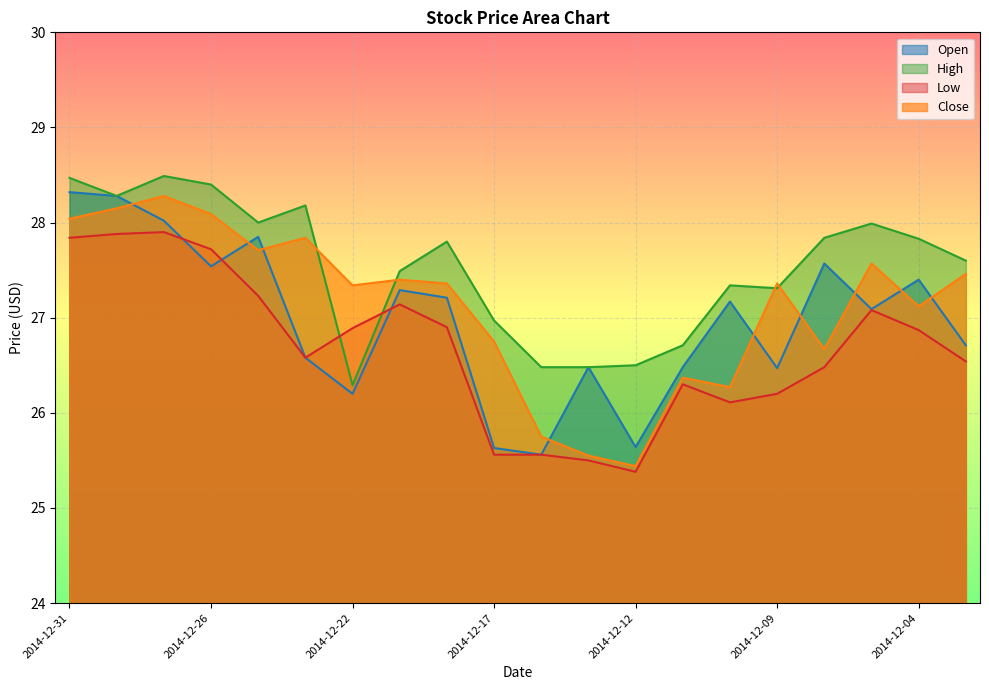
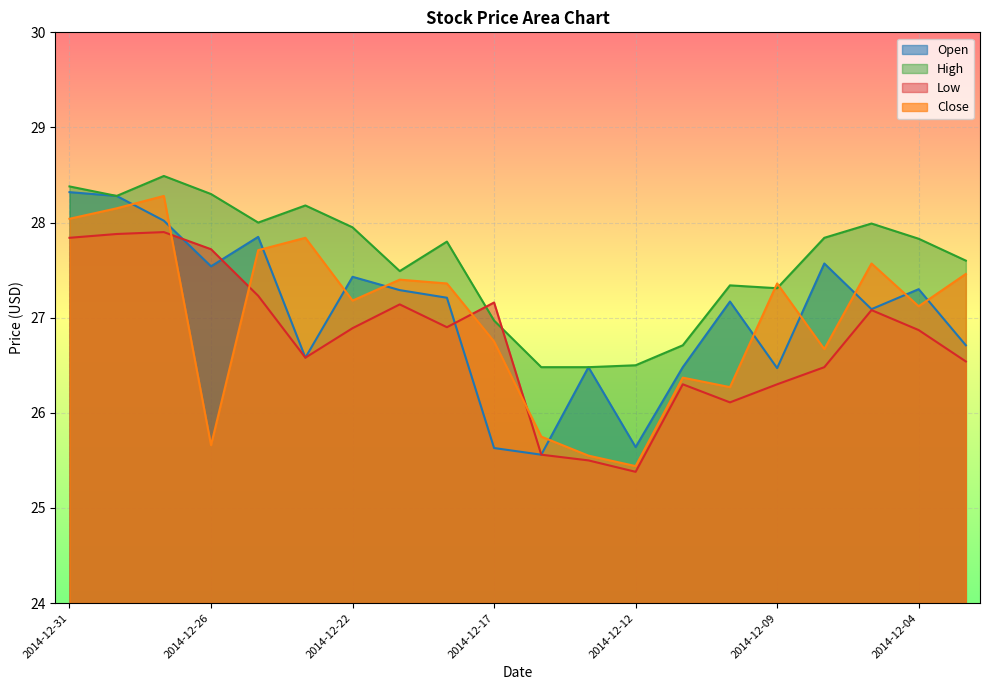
High, 2014-12-31: 28.5 -> 28.4
High, 2014-12-26: 28.4 -> 28.3
Close, 2014-12-26: 28.1 -> 25.7
Open, 2014-12-22: 26.2 -> 27.4
High, 2014-12-22: 26.3 -> 28.0
Close, 2014-12-22: 27.3 -> 27.2
Low, 2014-12-17: 25.6 -> 27.2
Low, 2014-12-09: 26.2 -> 26.3
Open, 2014-12-04: 27.4 -> 27.3
